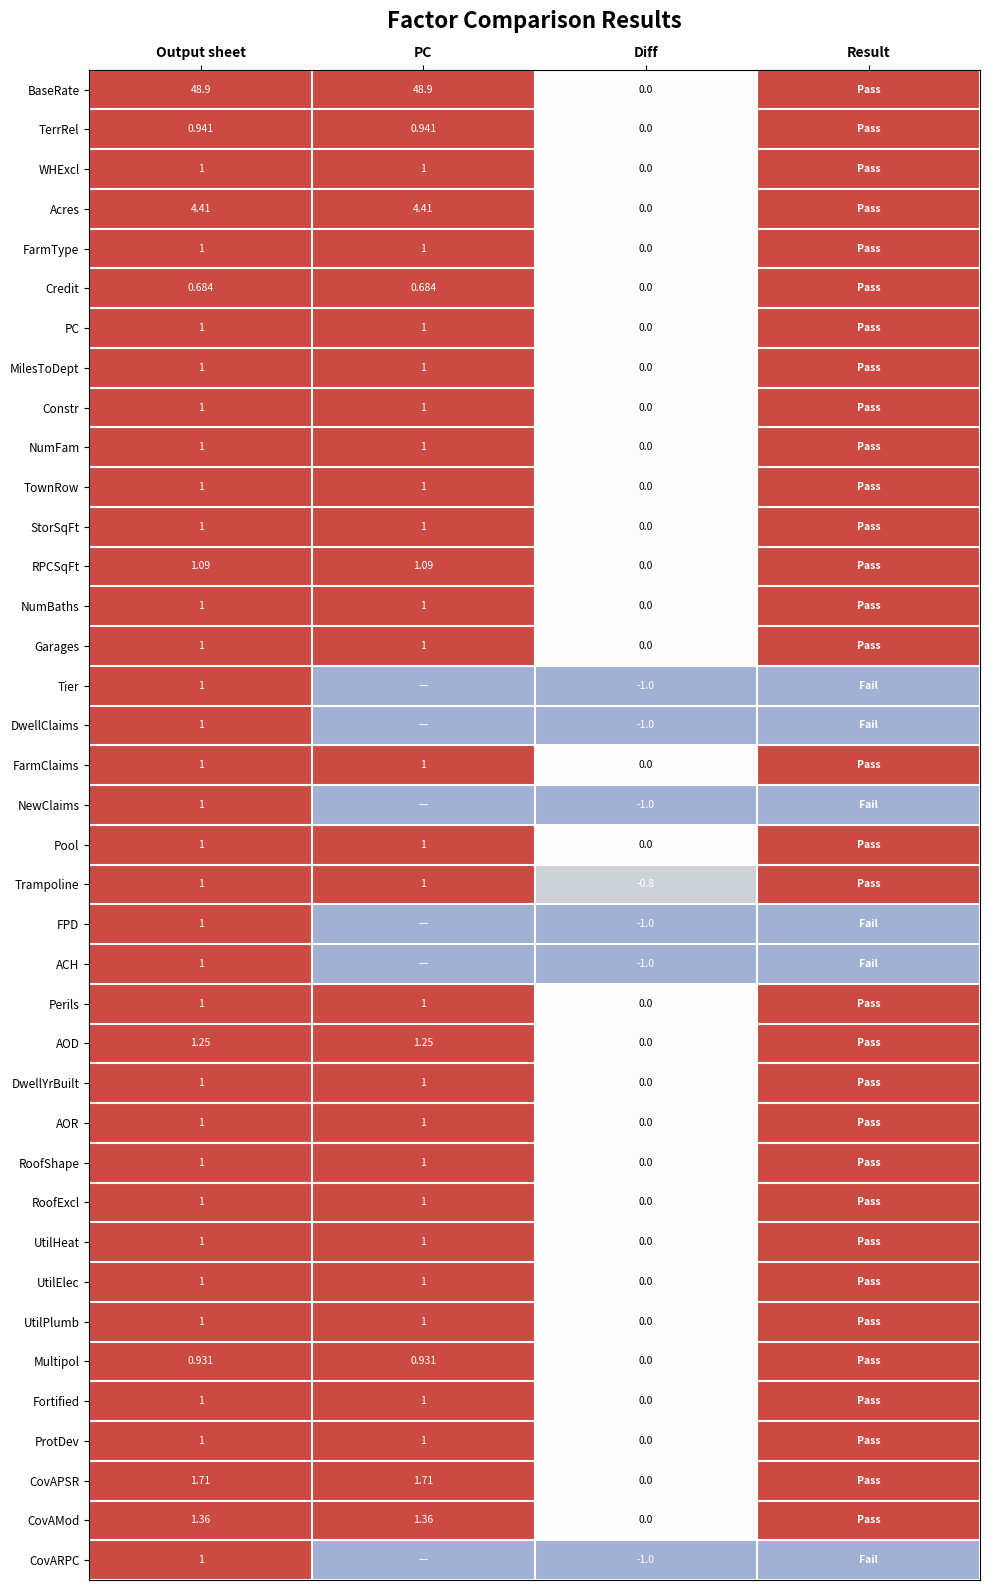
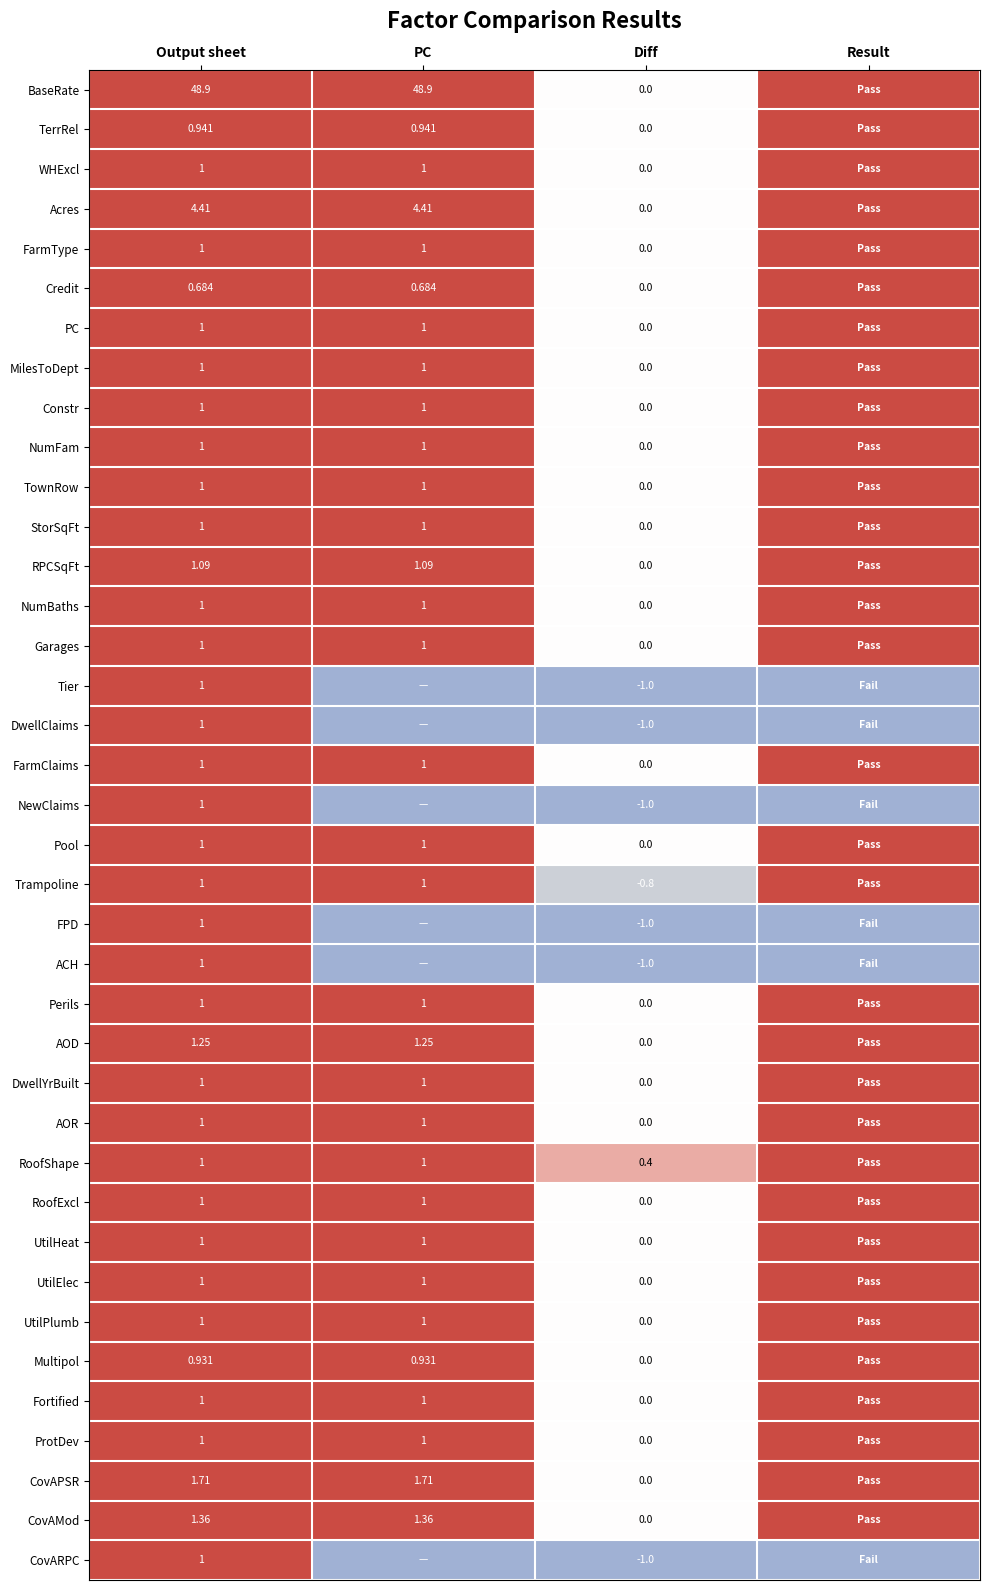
RoofShape, Diff: 0.0 -> 0.4
